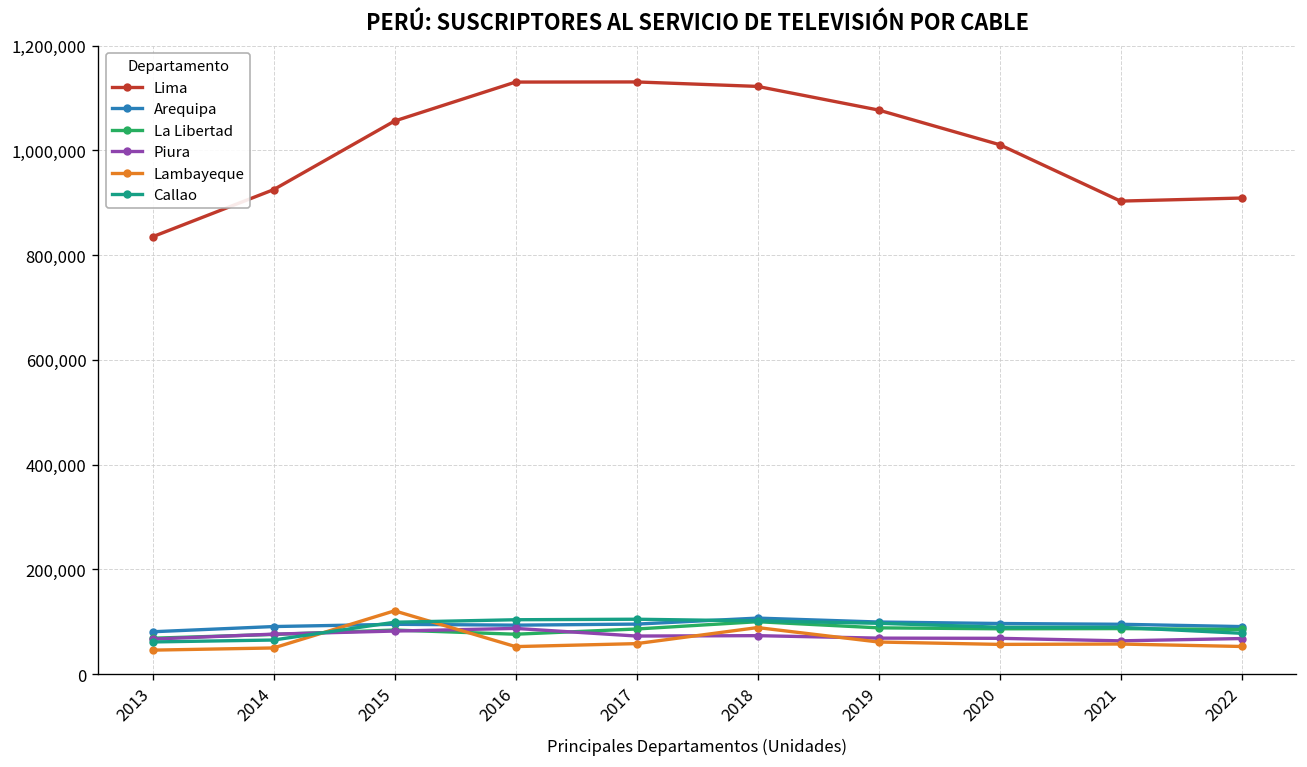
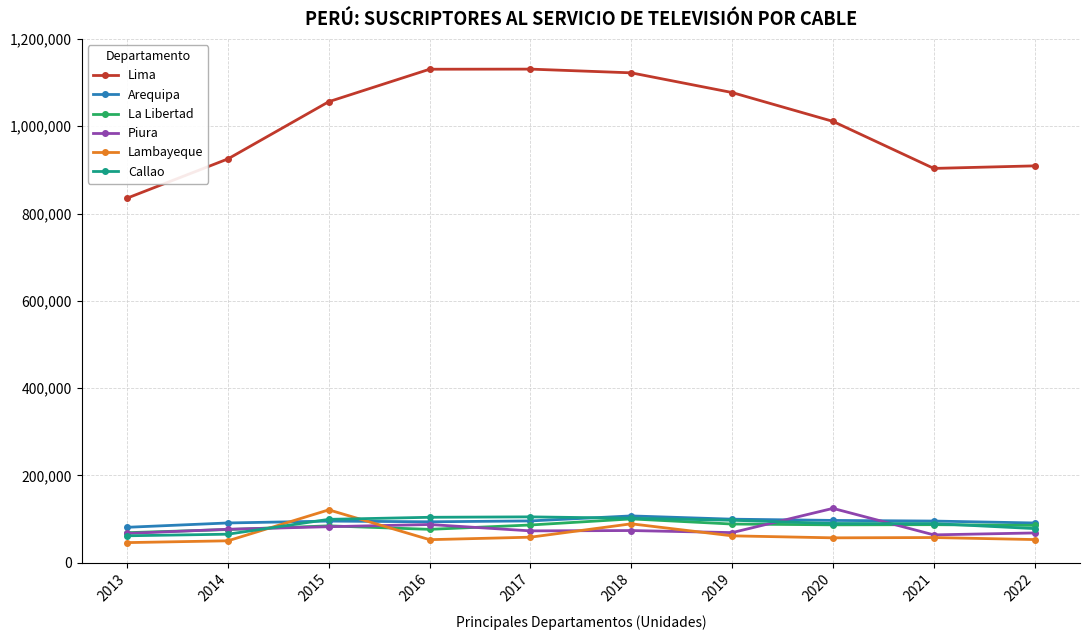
Piura, 2020: 70,000 -> 120,000
